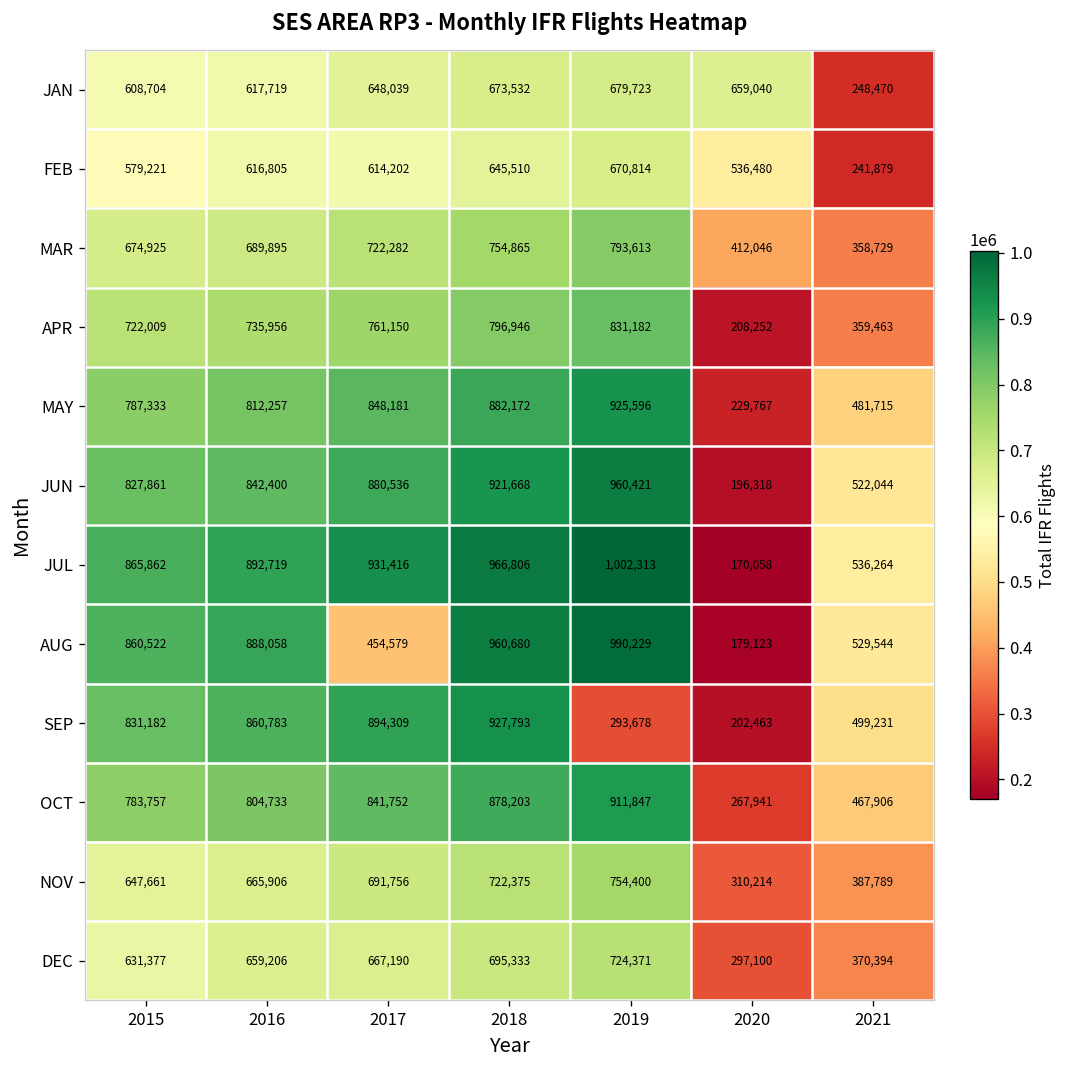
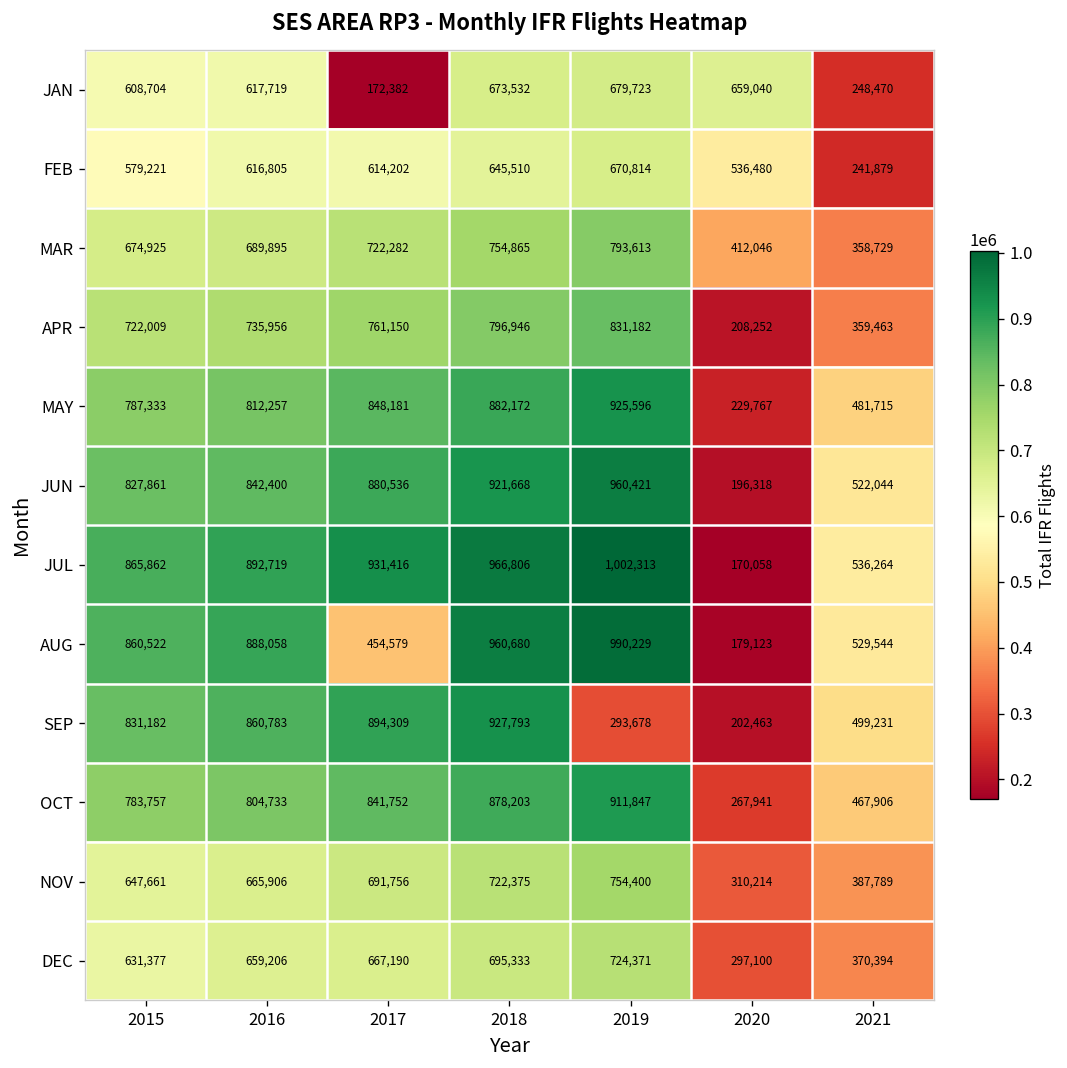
JAN, 2017: 648,039 -> 172,382
